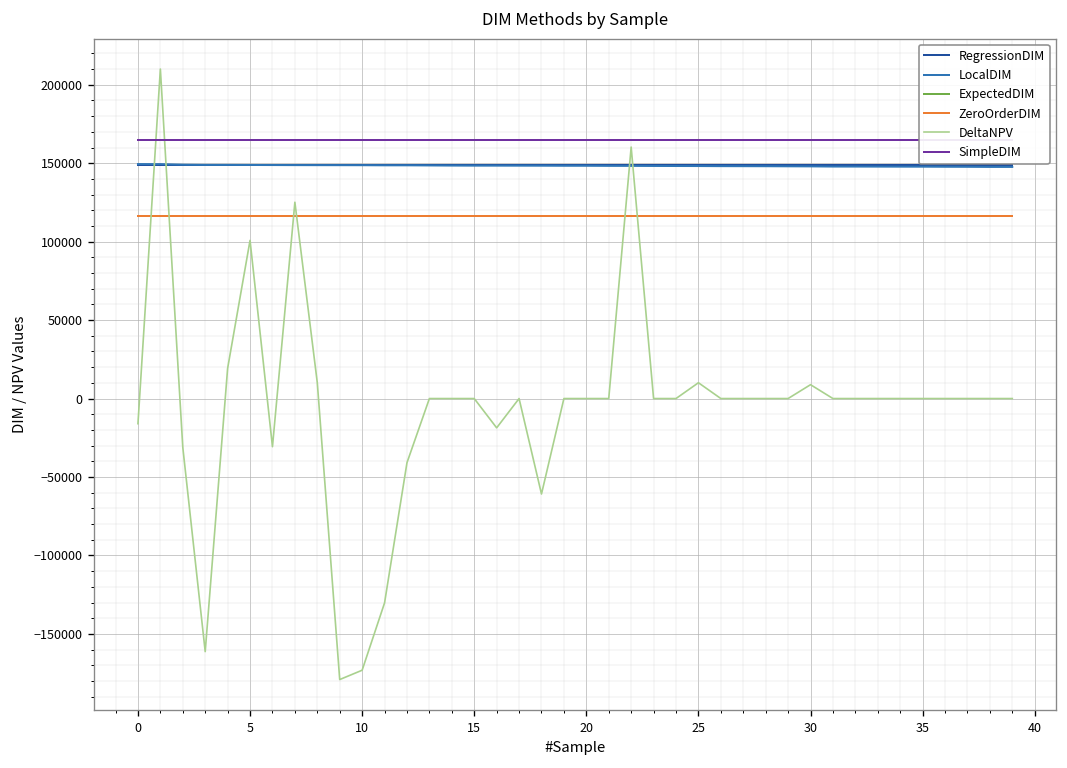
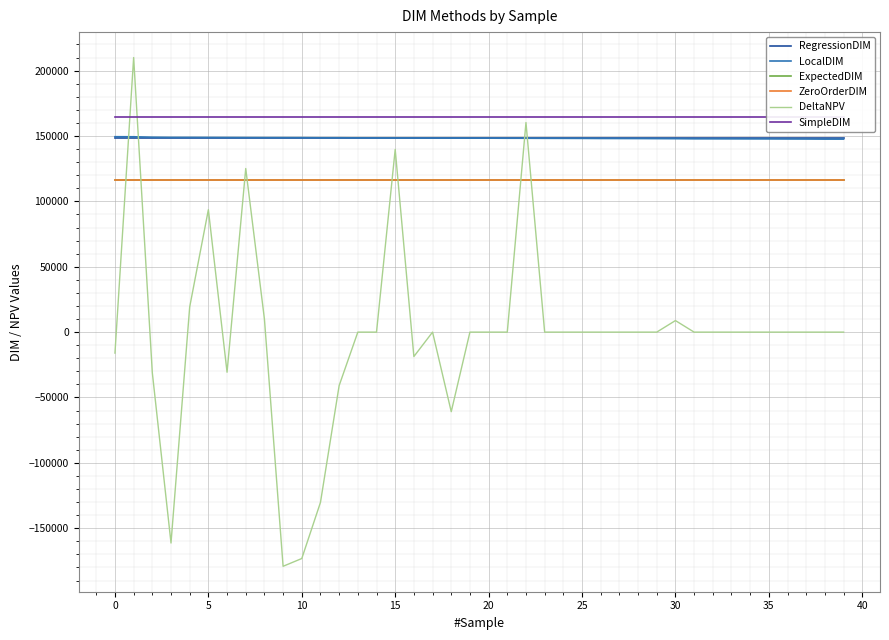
DeltaNPV, 5: 101000 -> 94000
DeltaNPV, 15: 0 -> 140000
DeltaNPV, 25: 10000 -> 0
